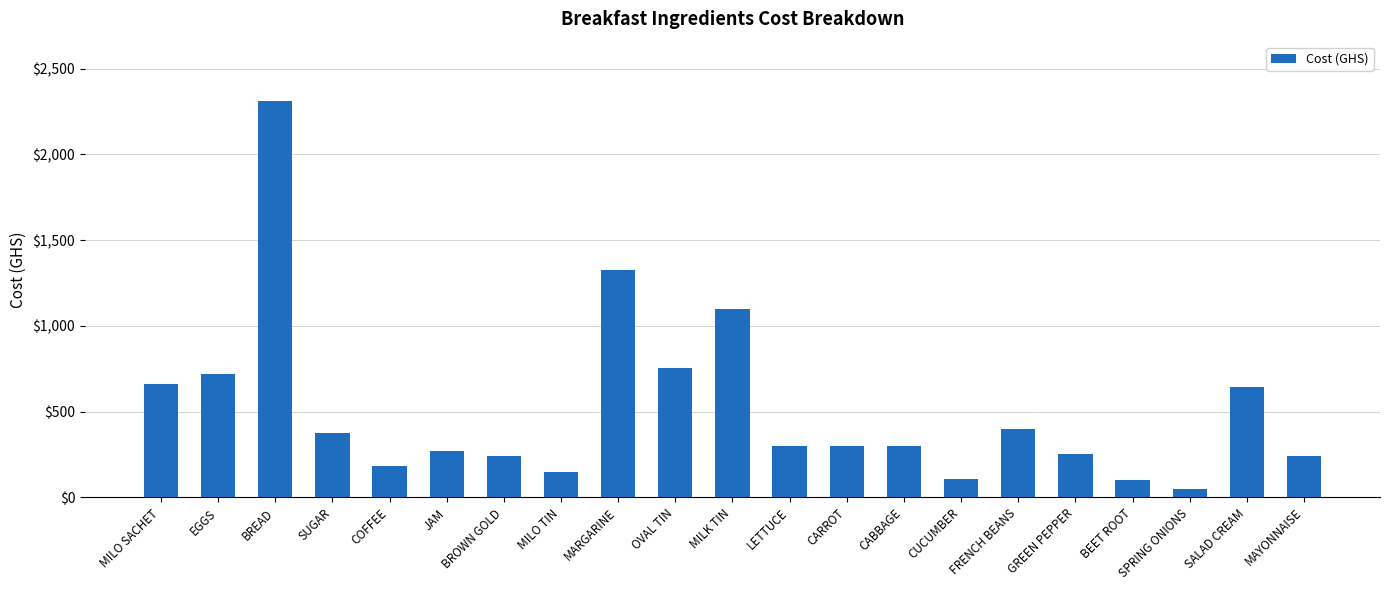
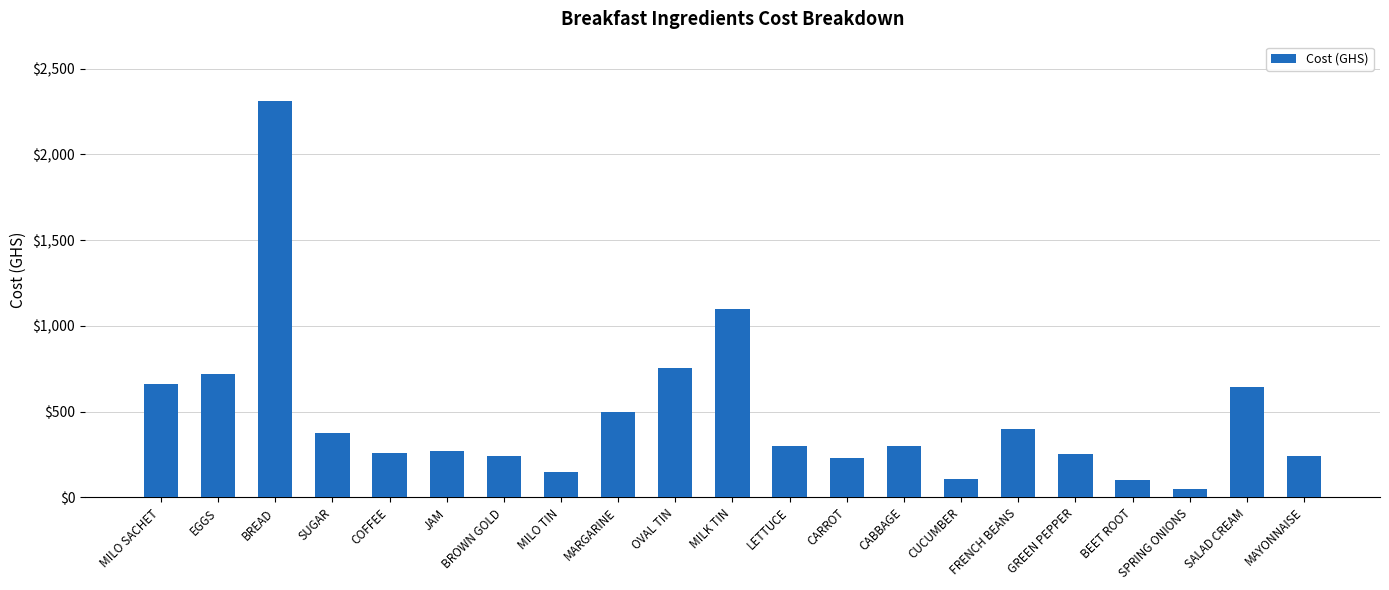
COFFEE: $180 -> $260
MARGARINE: $1,330 -> $500
CARROT: $300 -> $230
